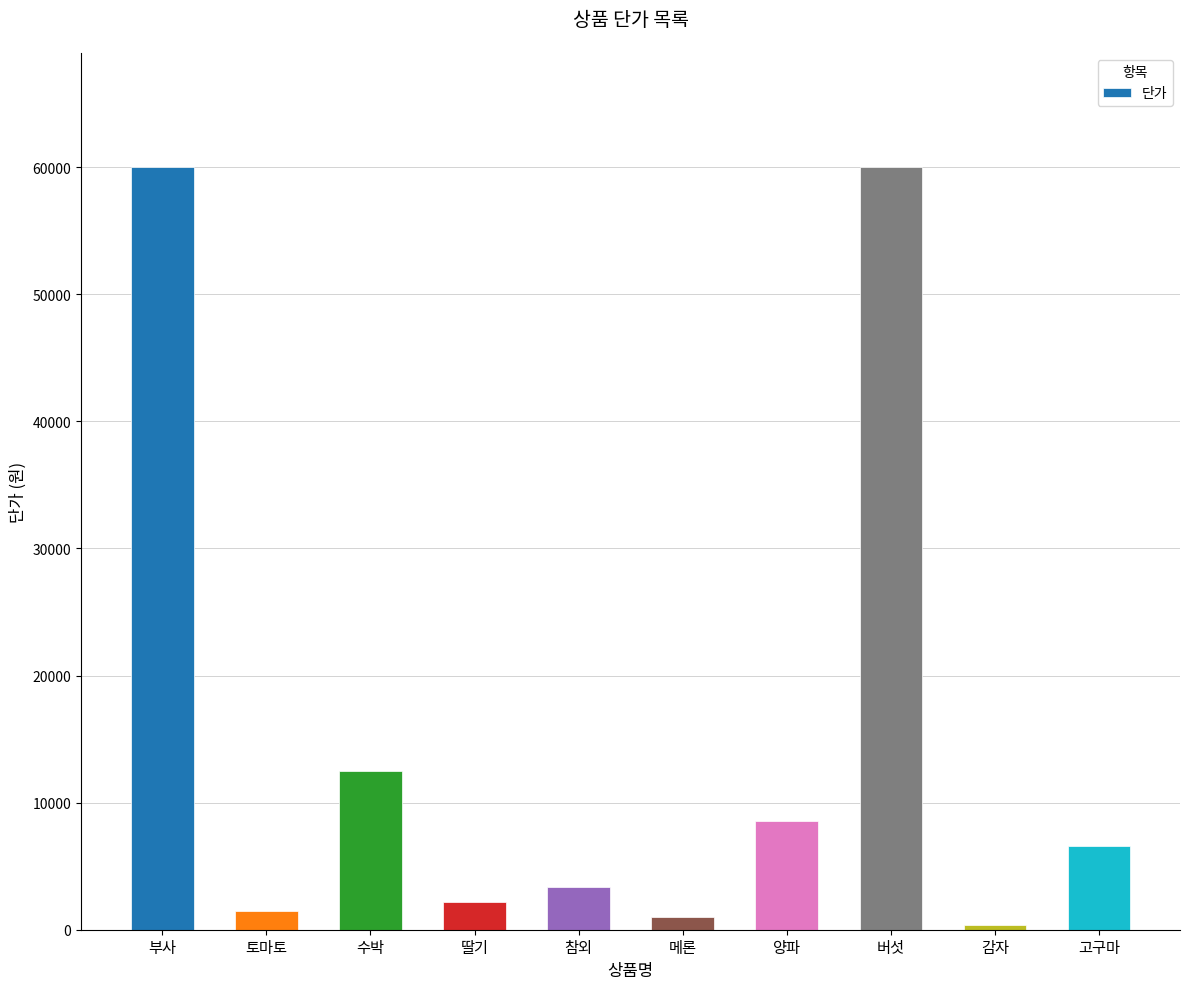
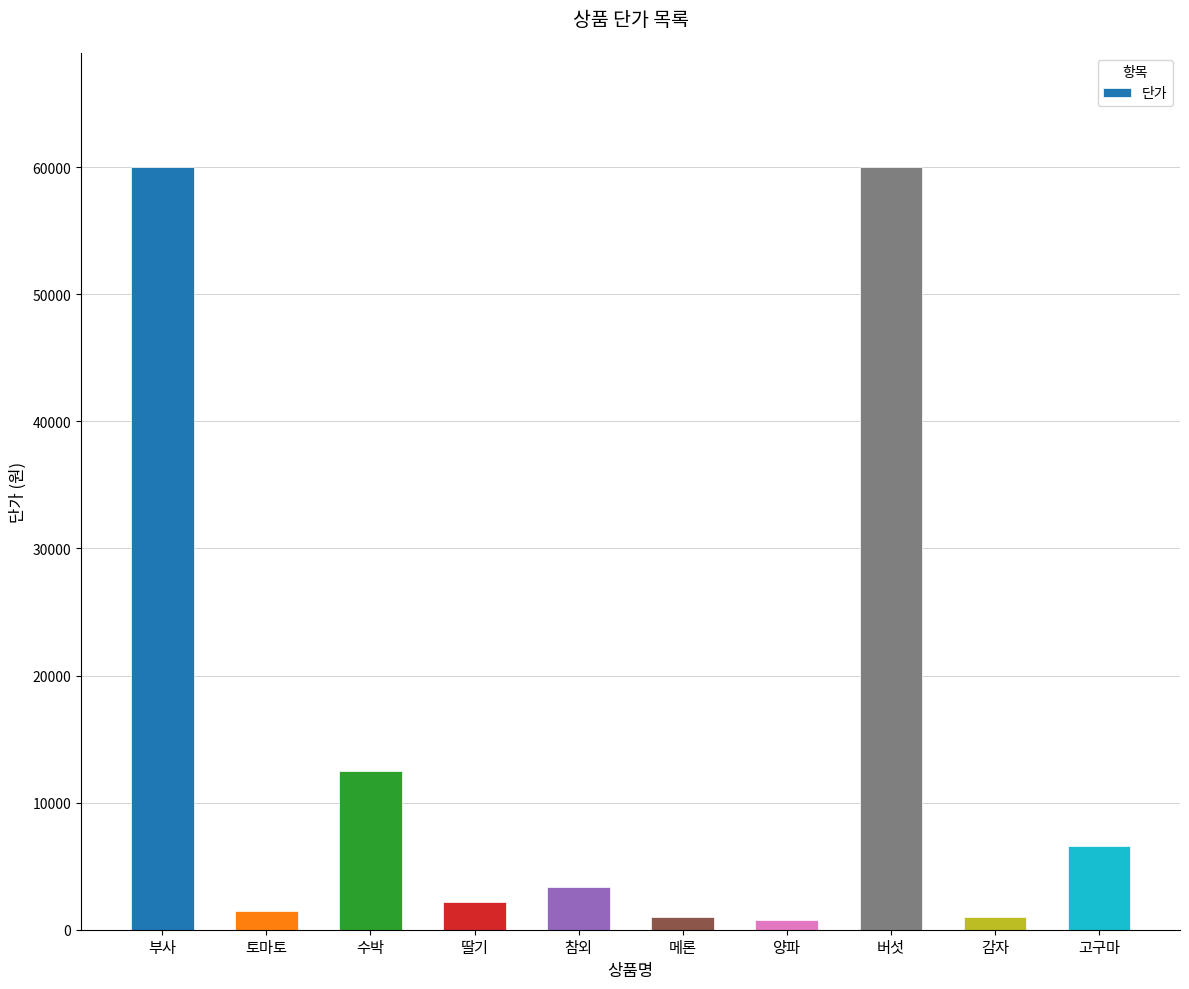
양파: 8600 -> 800
감자: 300 -> 1000
